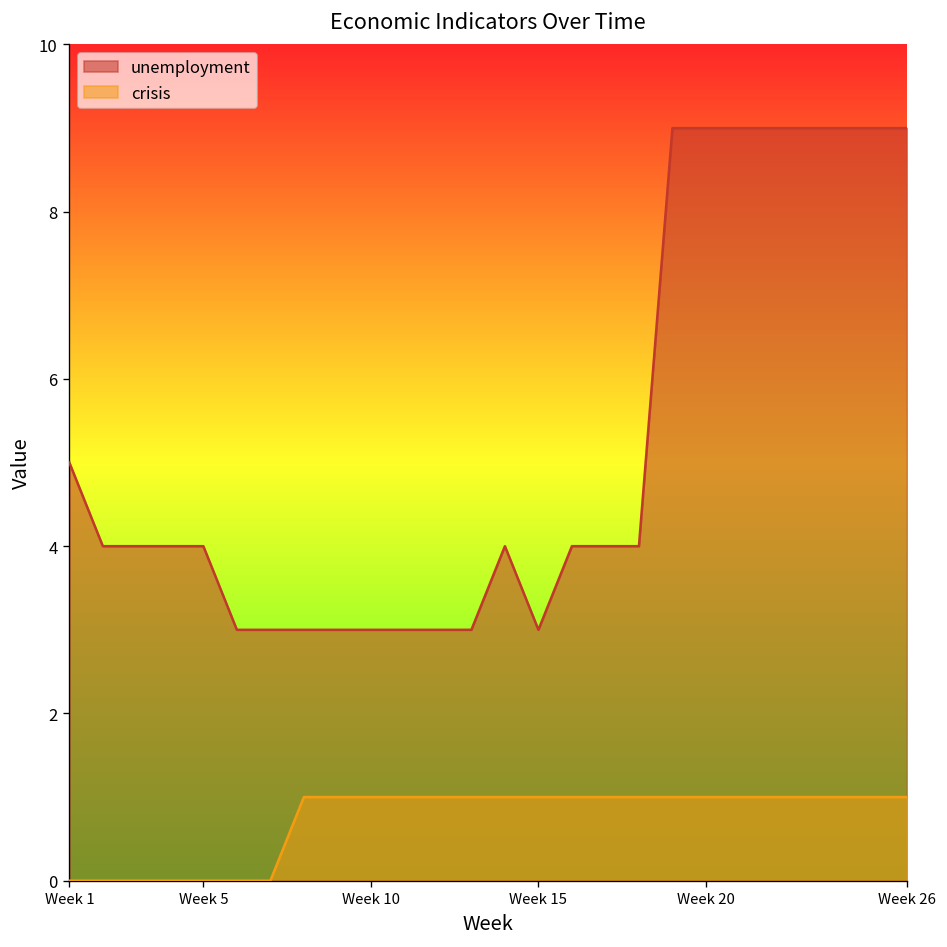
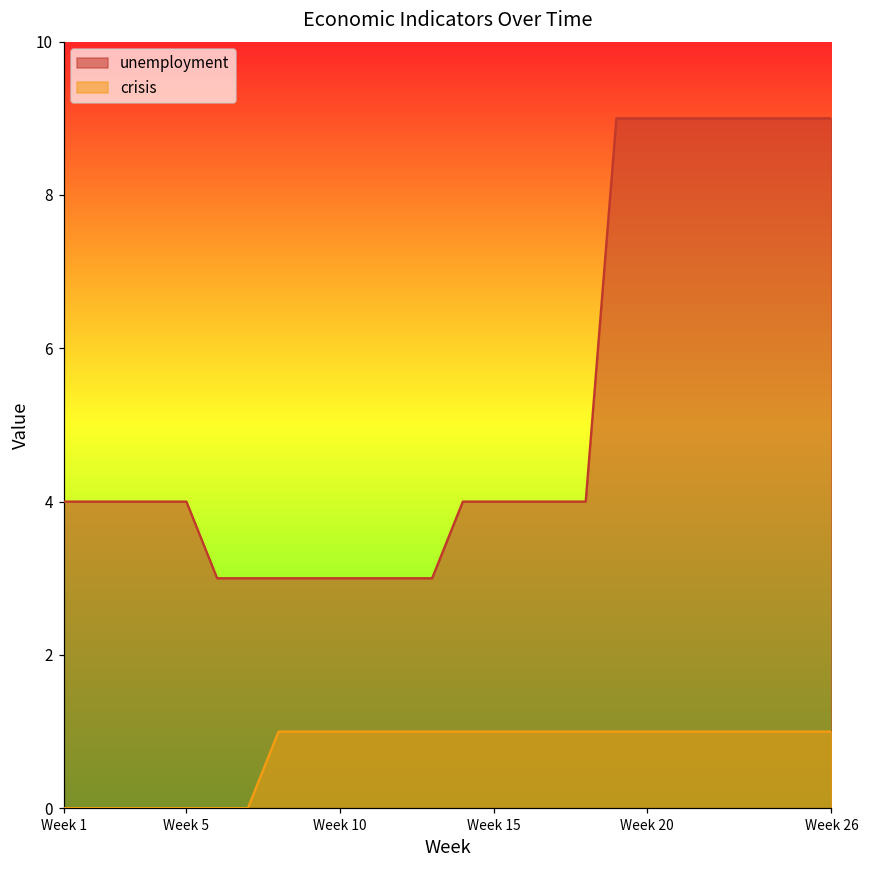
unemployment, Week 1: 5 -> 4
unemployment, Week 15: 3 -> 4
